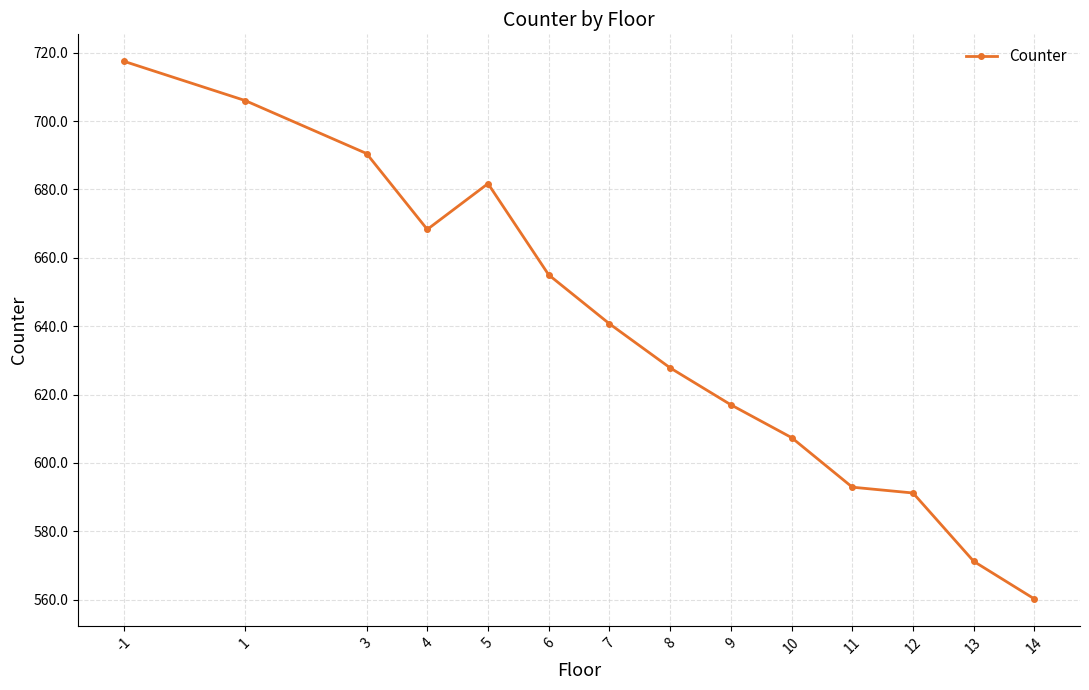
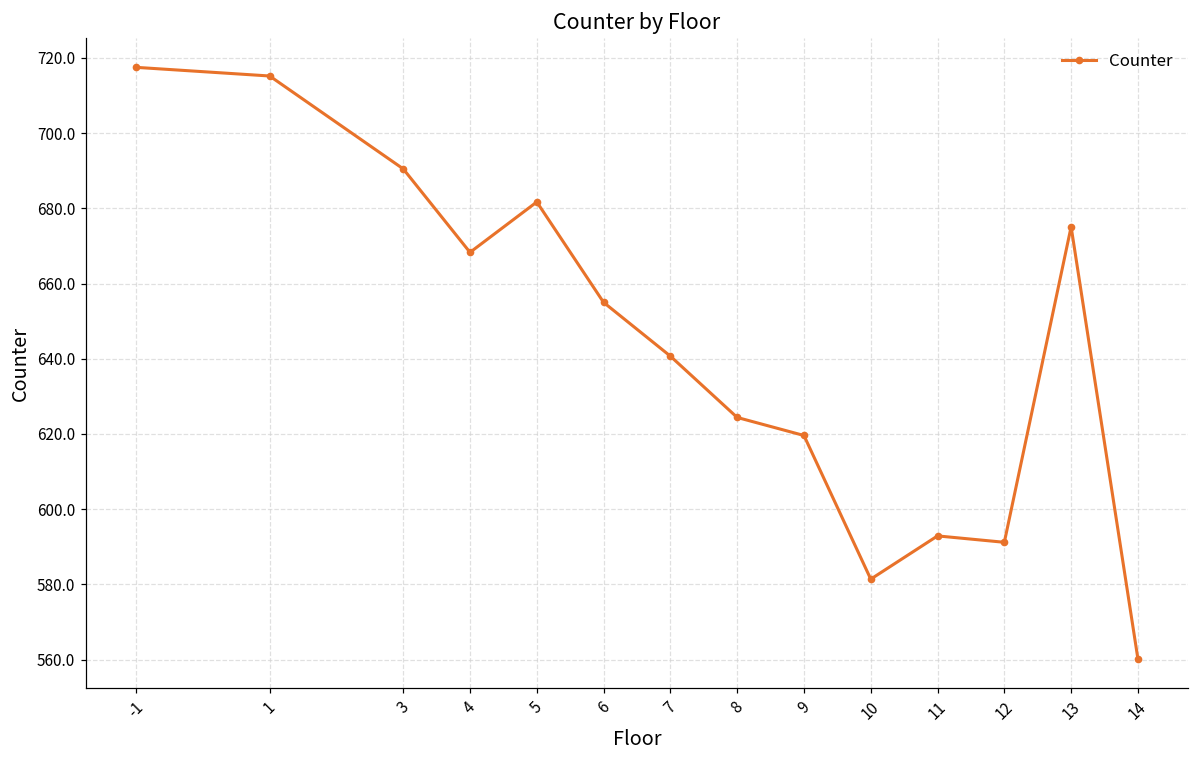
1: 706 -> 715
8: 628 -> 624
9: 617 -> 620
10: 607 -> 581
13: 571 -> 675
